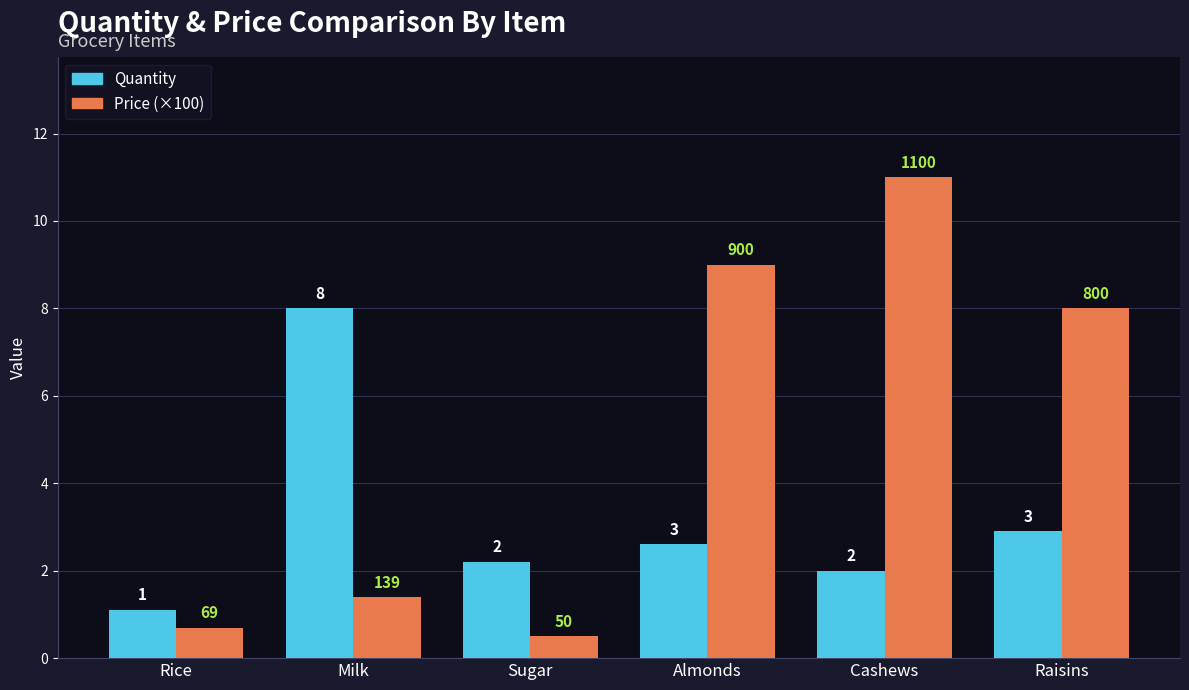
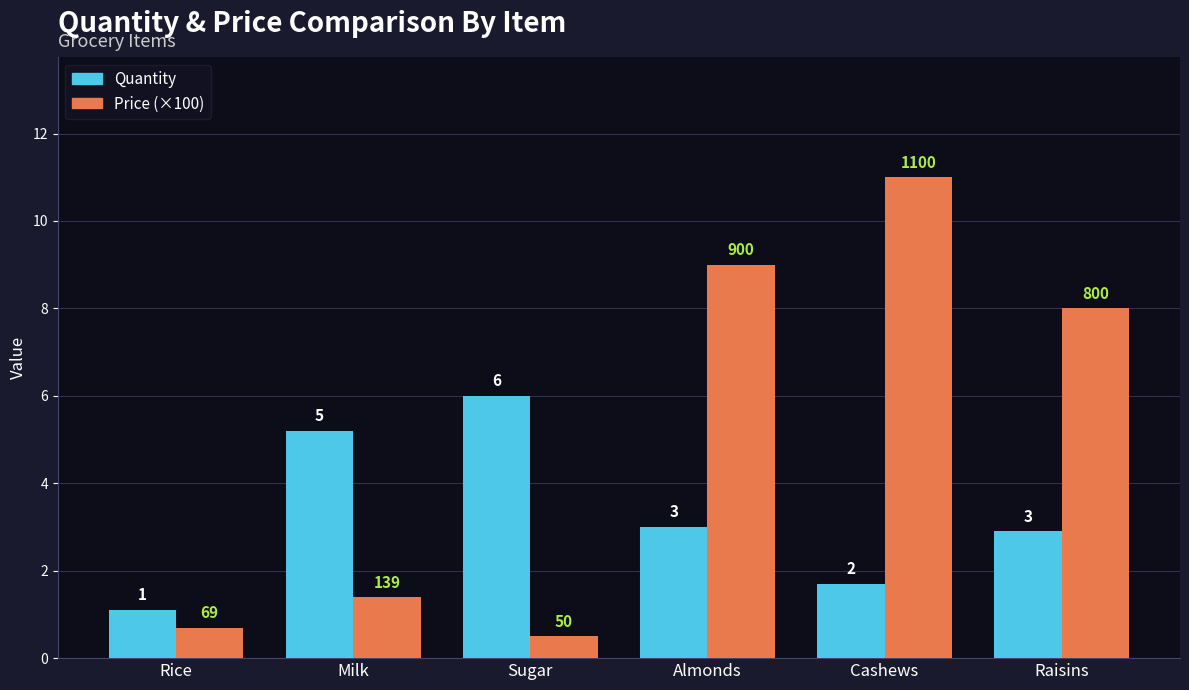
Quantity, Milk: 8 -> 5
Quantity, Sugar: 2 -> 6
Quantity, Almonds: 2.6 -> 3.0
Quantity, Cashews: 2.0 -> 1.7
